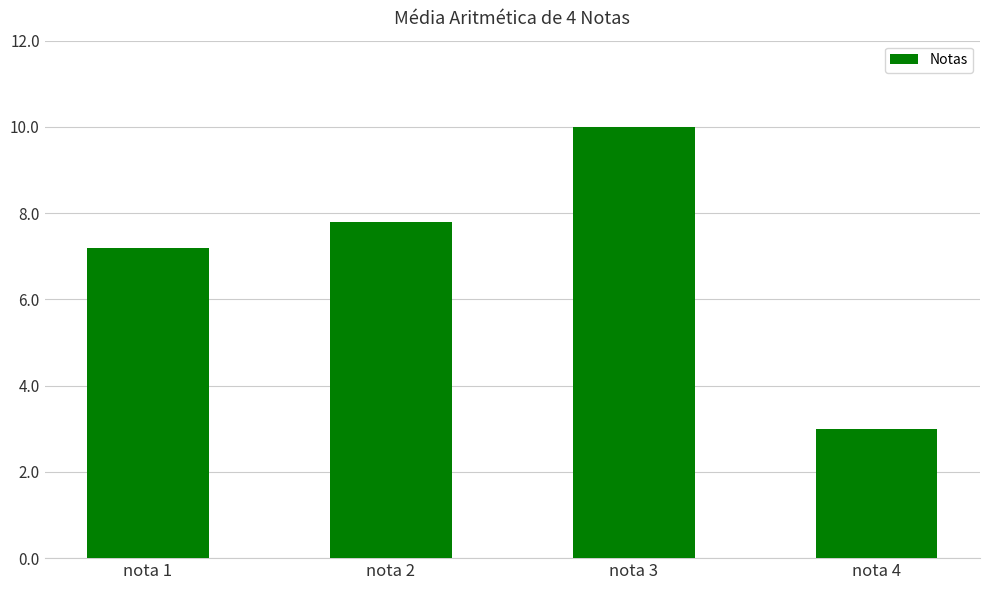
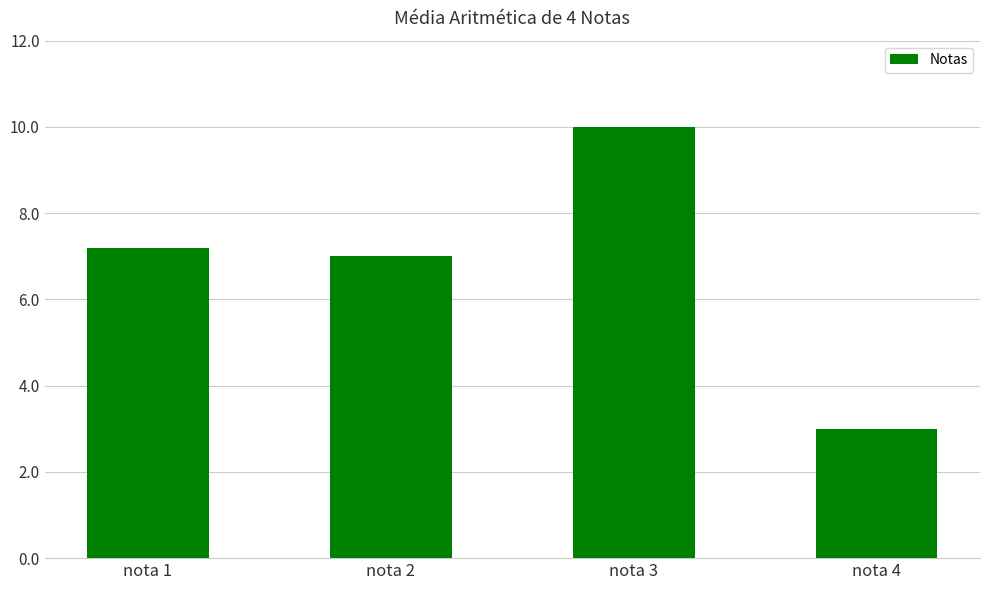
nota 2: 7.8 -> 7.0
